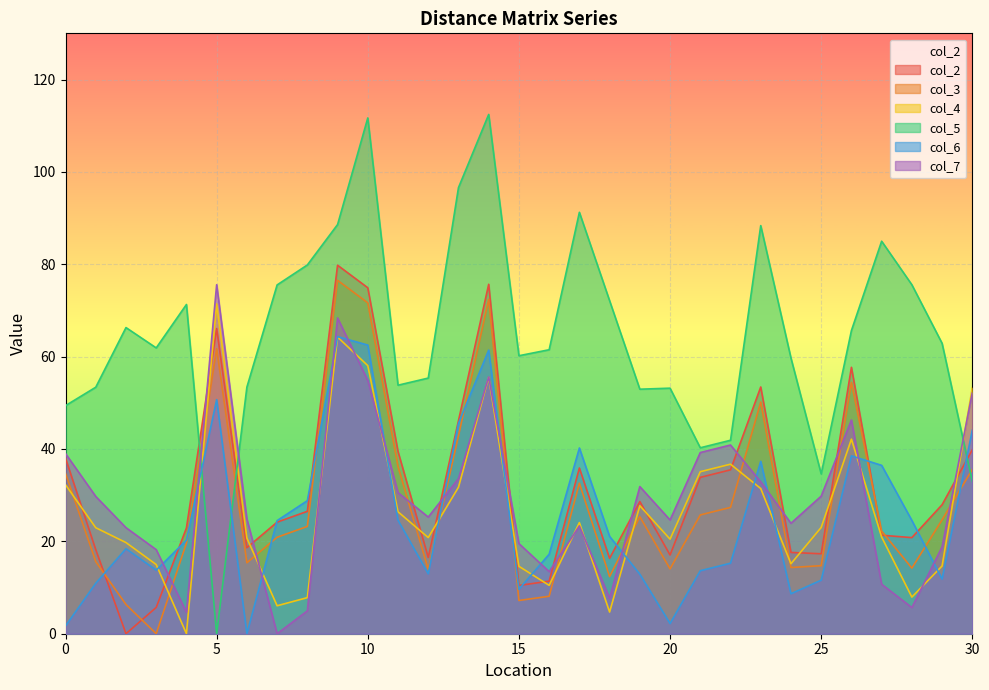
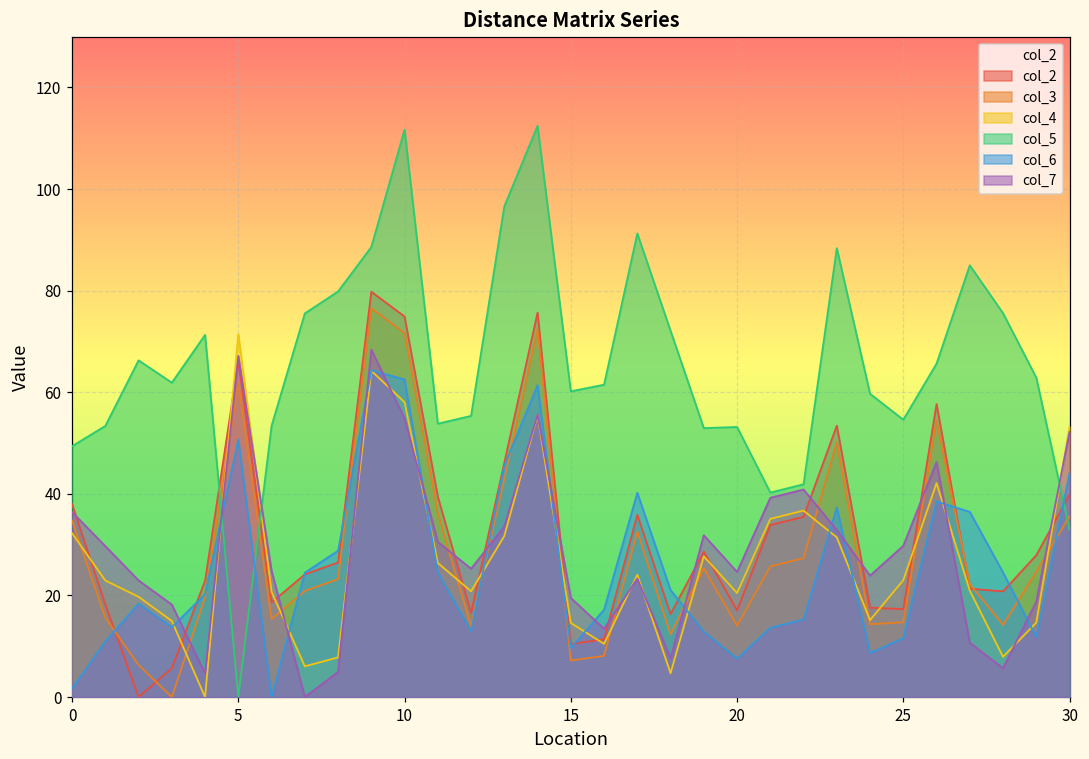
col_7, 0: 39 -> 36
col_7, 5: 76 -> 67
col_6, 20: 2 -> 8
col_5, 25: 35 -> 55
